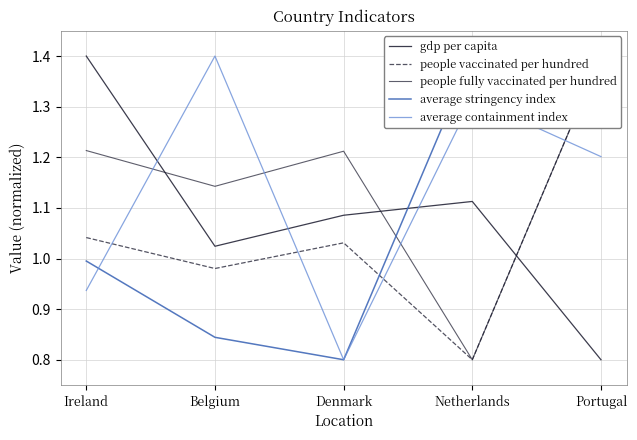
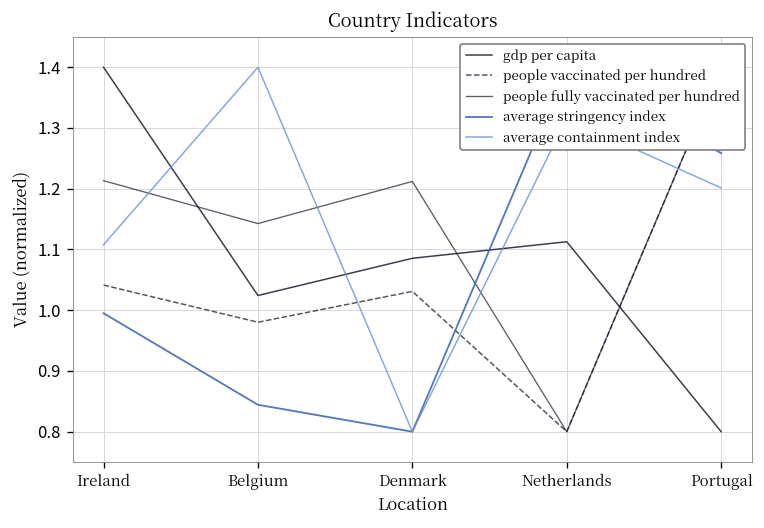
average containment index, Ireland: 0.94 -> 1.11
